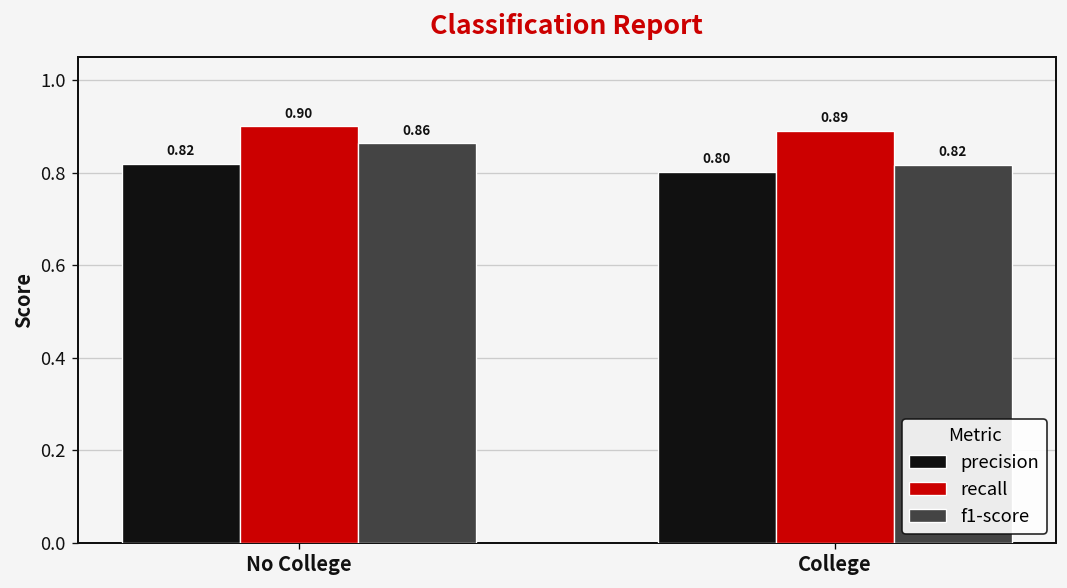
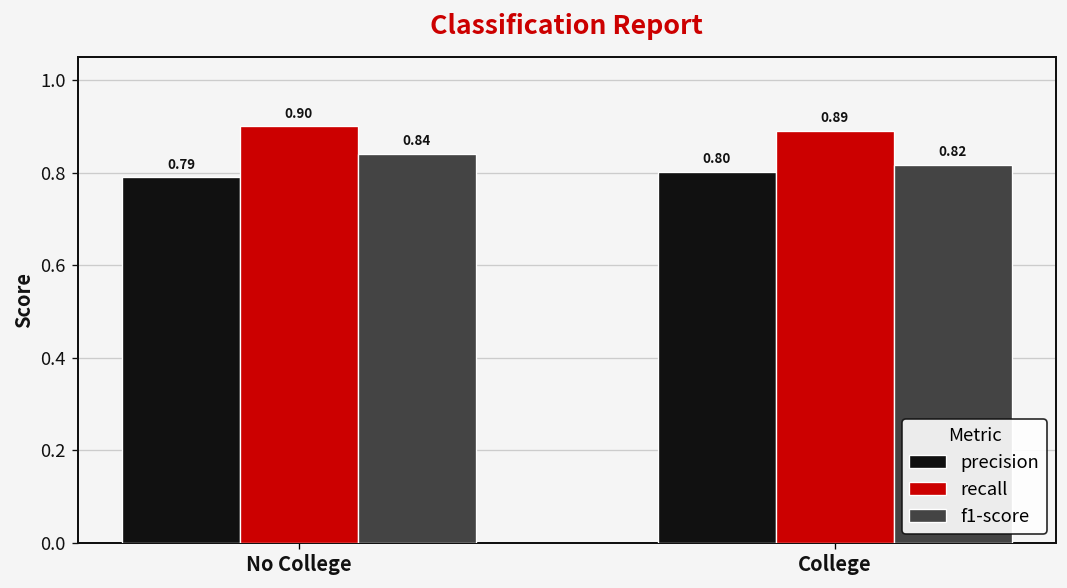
precision, No College: 0.82 -> 0.79
f1-score, No College: 0.86 -> 0.84
